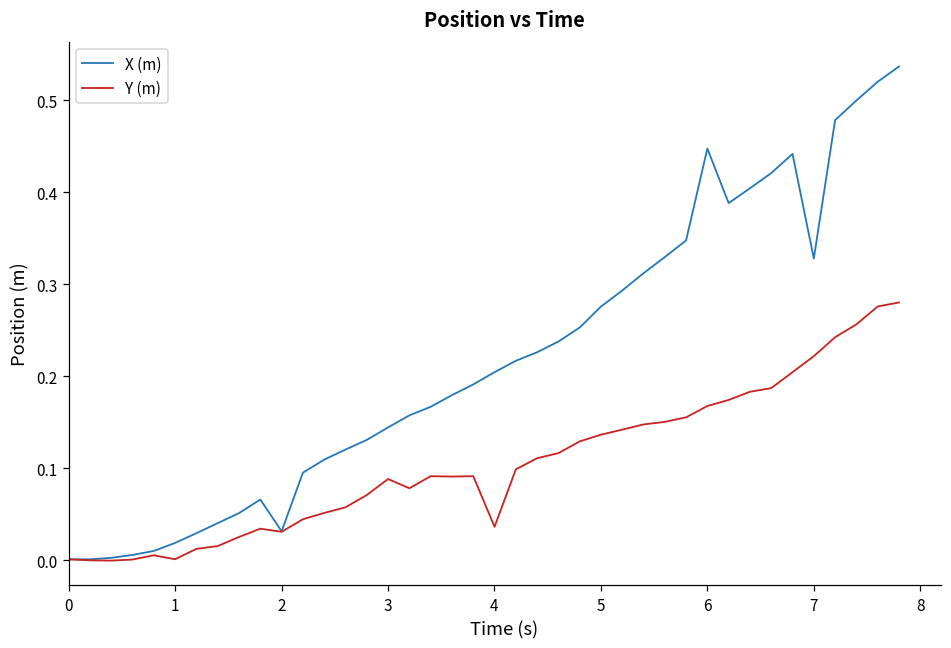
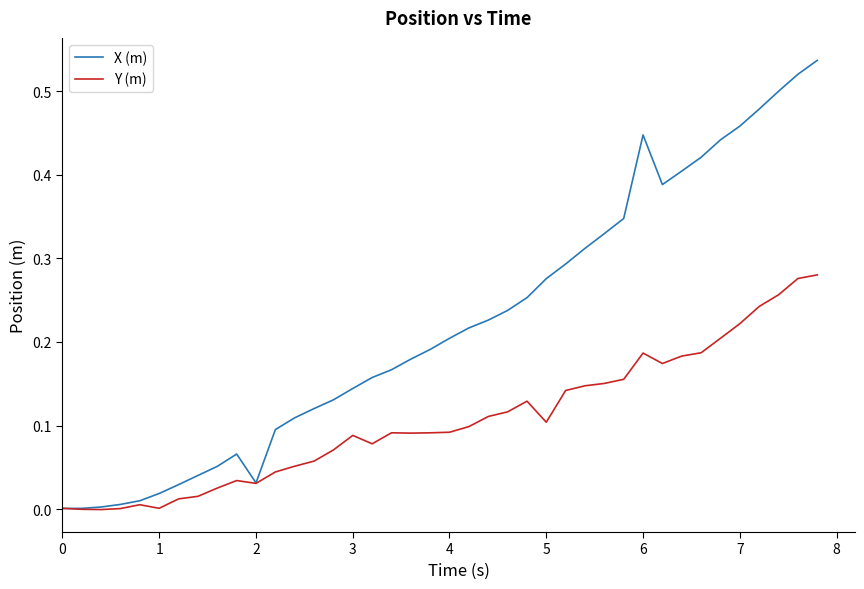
Y (m), 4: 0.04 -> 0.09
Y (m), 5: 0.14 -> 0.10
Y (m), 6: 0.17 -> 0.19
X (m), 7: 0.33 -> 0.46
